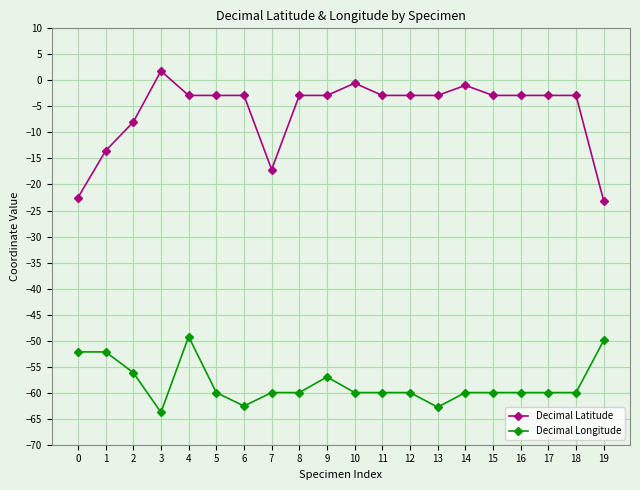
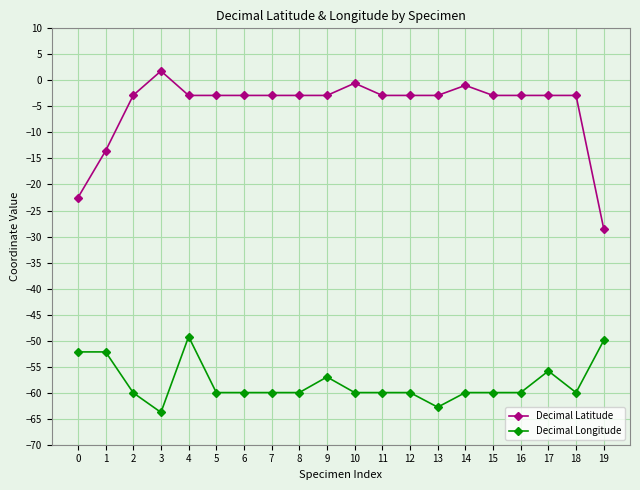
Decimal Latitude, 2: -8 -> -3
Decimal Longitude, 2: -56 -> -60
Decimal Longitude, 6: -63 -> -60
Decimal Latitude, 7: -17 -> -3
Decimal Longitude, 17: -60 -> -56
Decimal Latitude, 19: -23 -> -28
